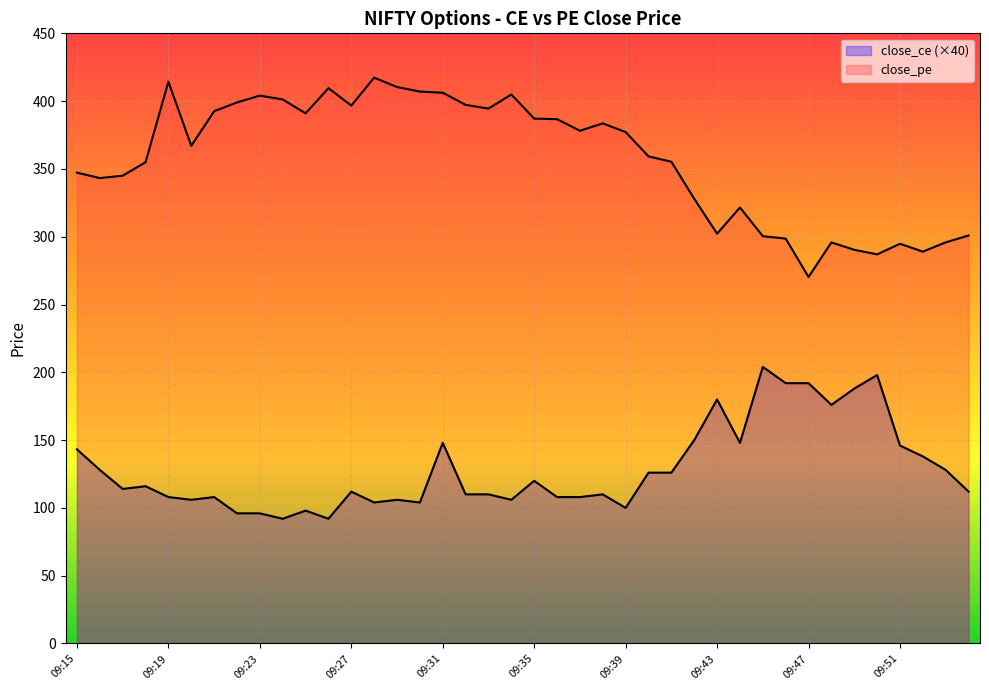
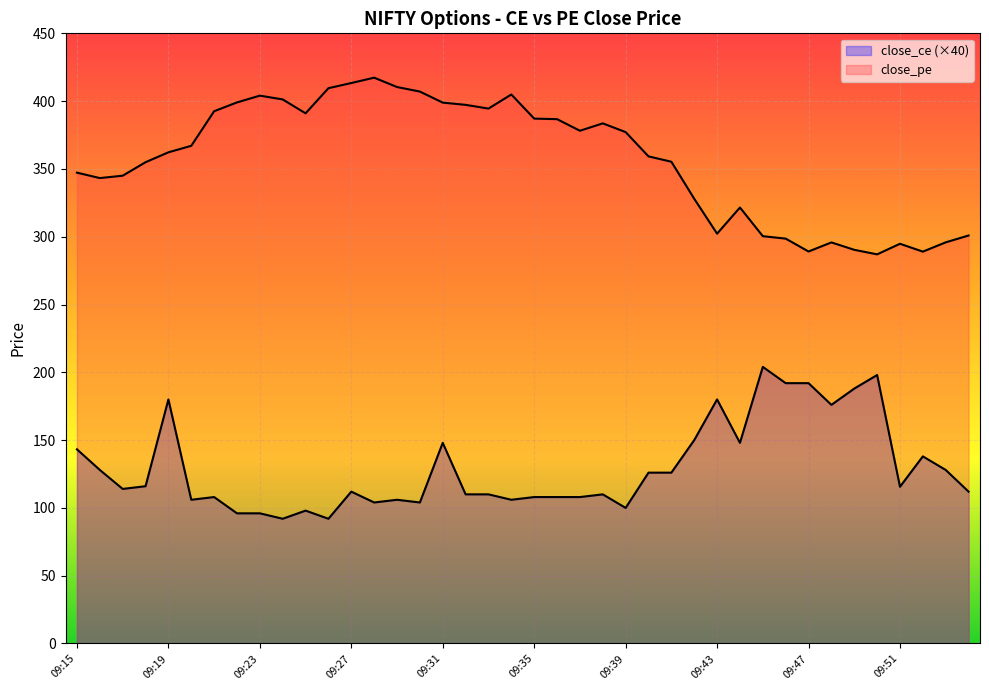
close_ce (×40), 09:19: 108 -> 180
close_pe, 09:19: 414 -> 362
close_pe, 09:27: 397 -> 413
close_pe, 09:31: 406 -> 399
close_ce (×40), 09:35: 120 -> 108
close_pe, 09:47: 270 -> 289
close_ce (×40), 09:51: 146 -> 116
